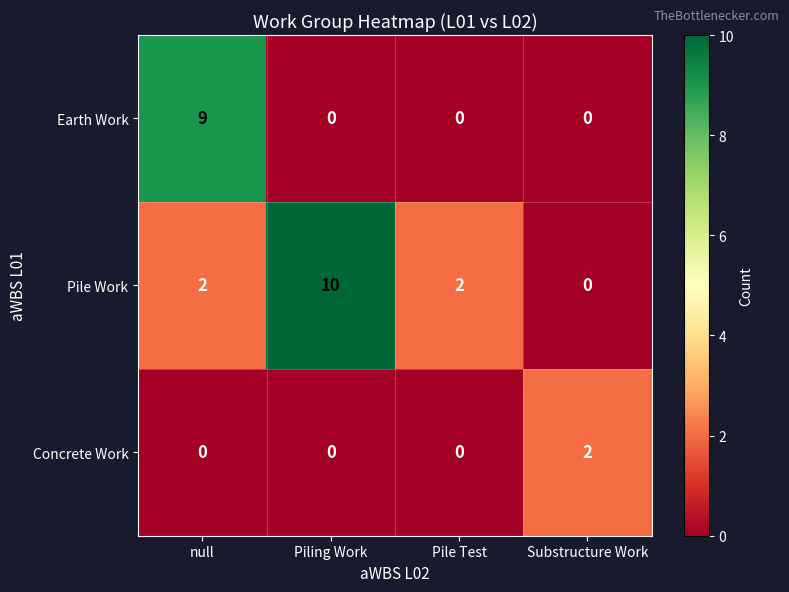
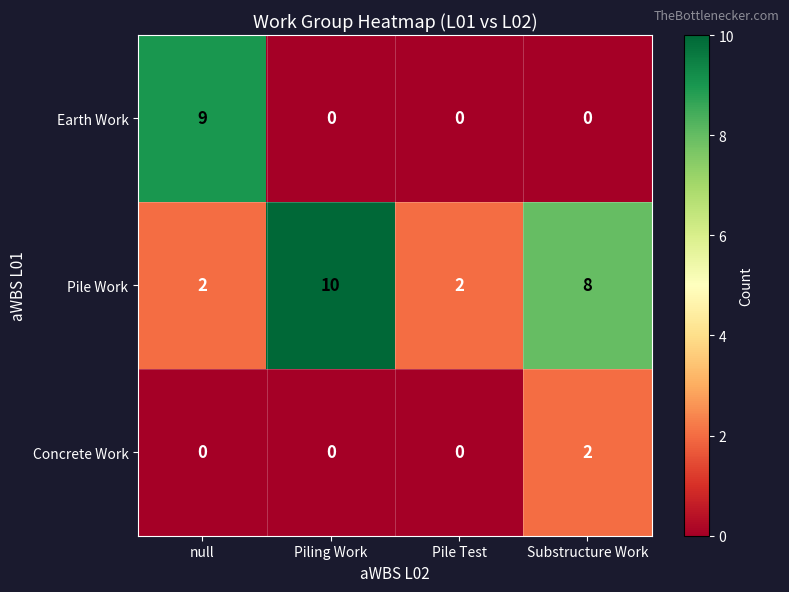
Pile Work, Substructure Work: 0 -> 8
